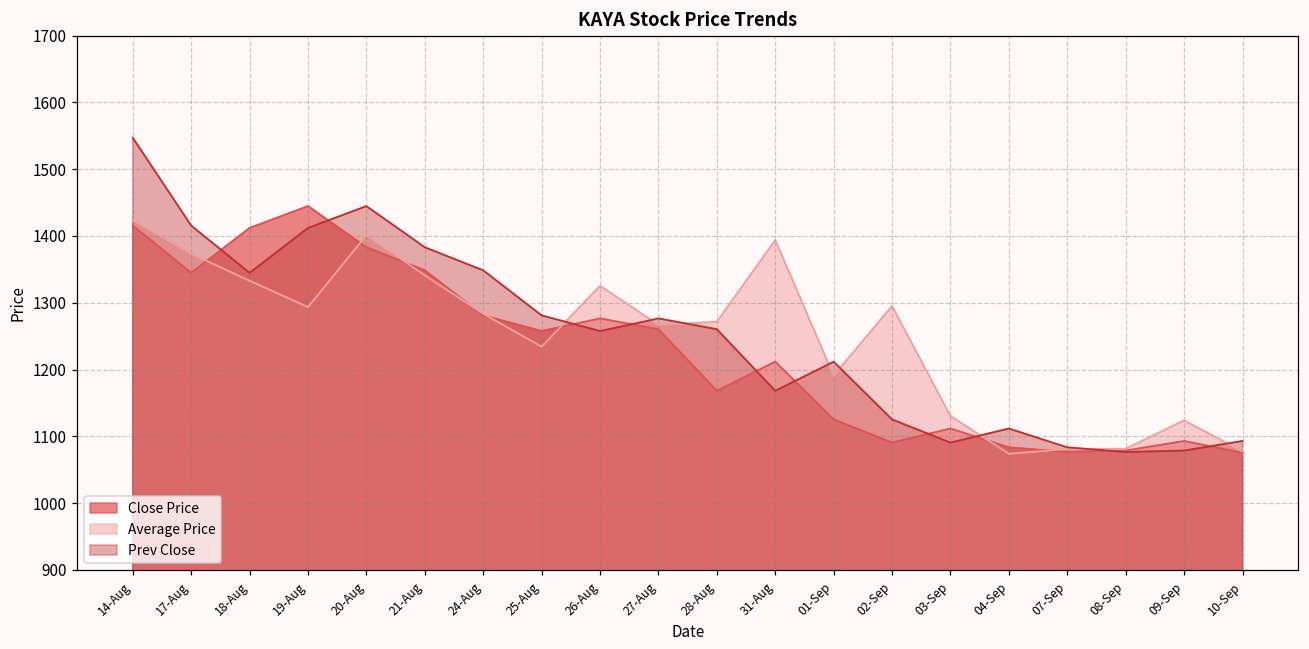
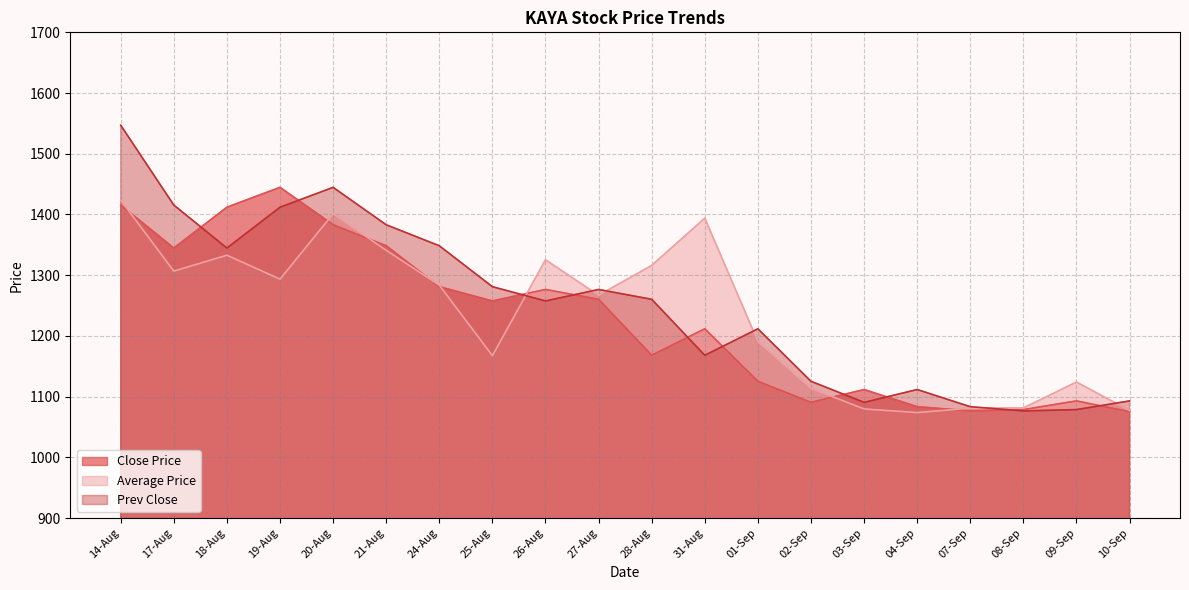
Average Price, 17-Aug: 1370 -> 1310
Average Price, 25-Aug: 1230 -> 1170
Average Price, 28-Aug: 1270 -> 1320
Average Price, 02-Sep: 1300 -> 1110
Average Price, 03-Sep: 1130 -> 1080
